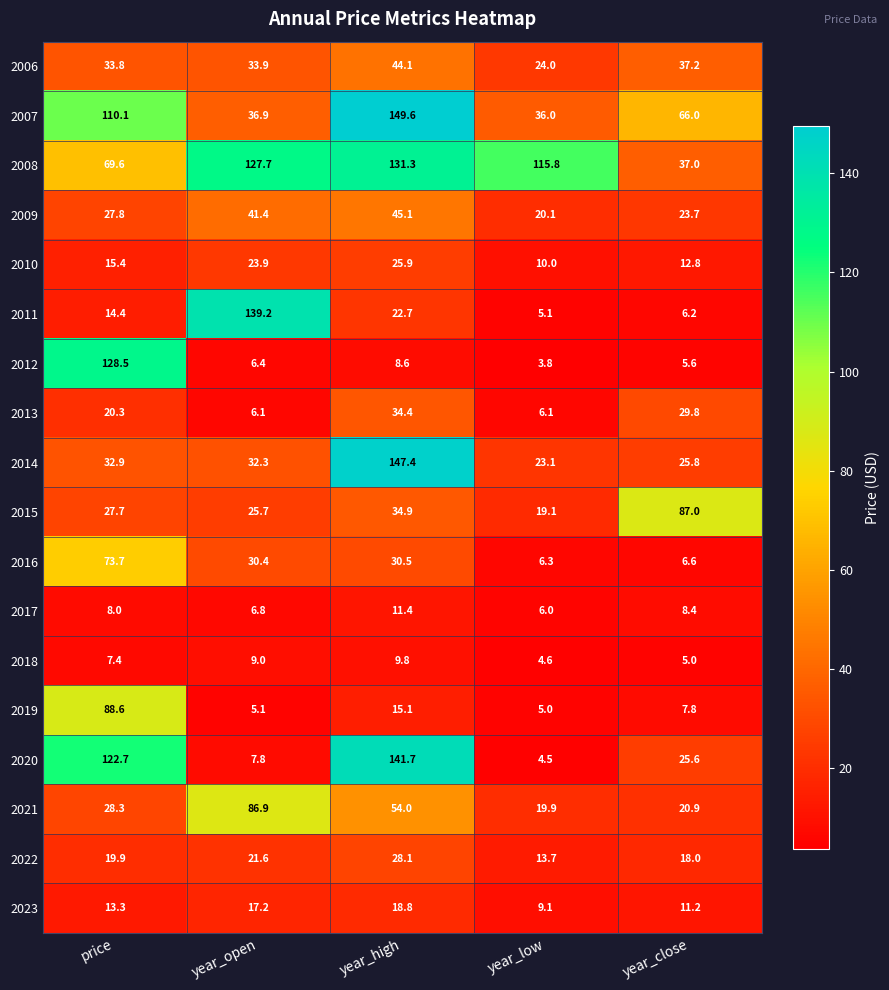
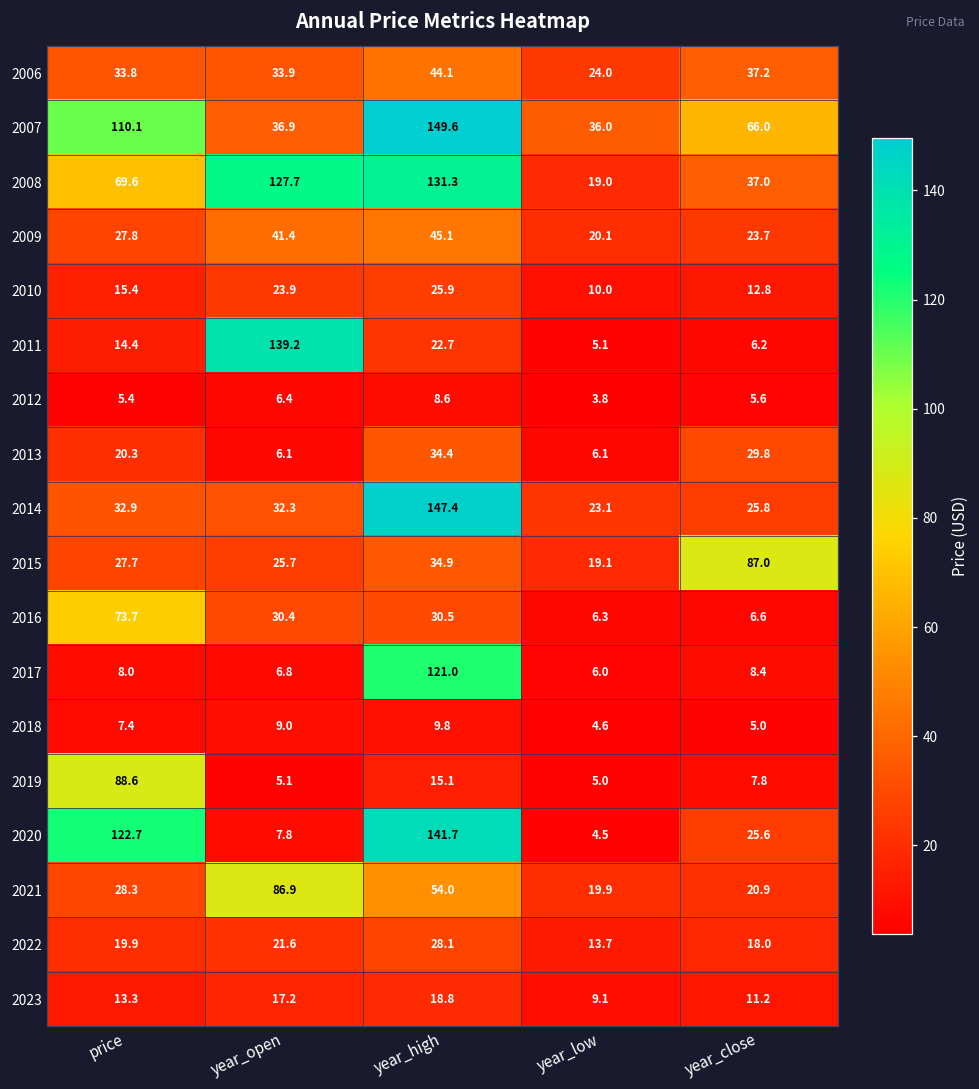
2008, year_low: 115.8 -> 19.0
2012, price: 128.5 -> 5.4
2017, year_high: 11.4 -> 121.0
